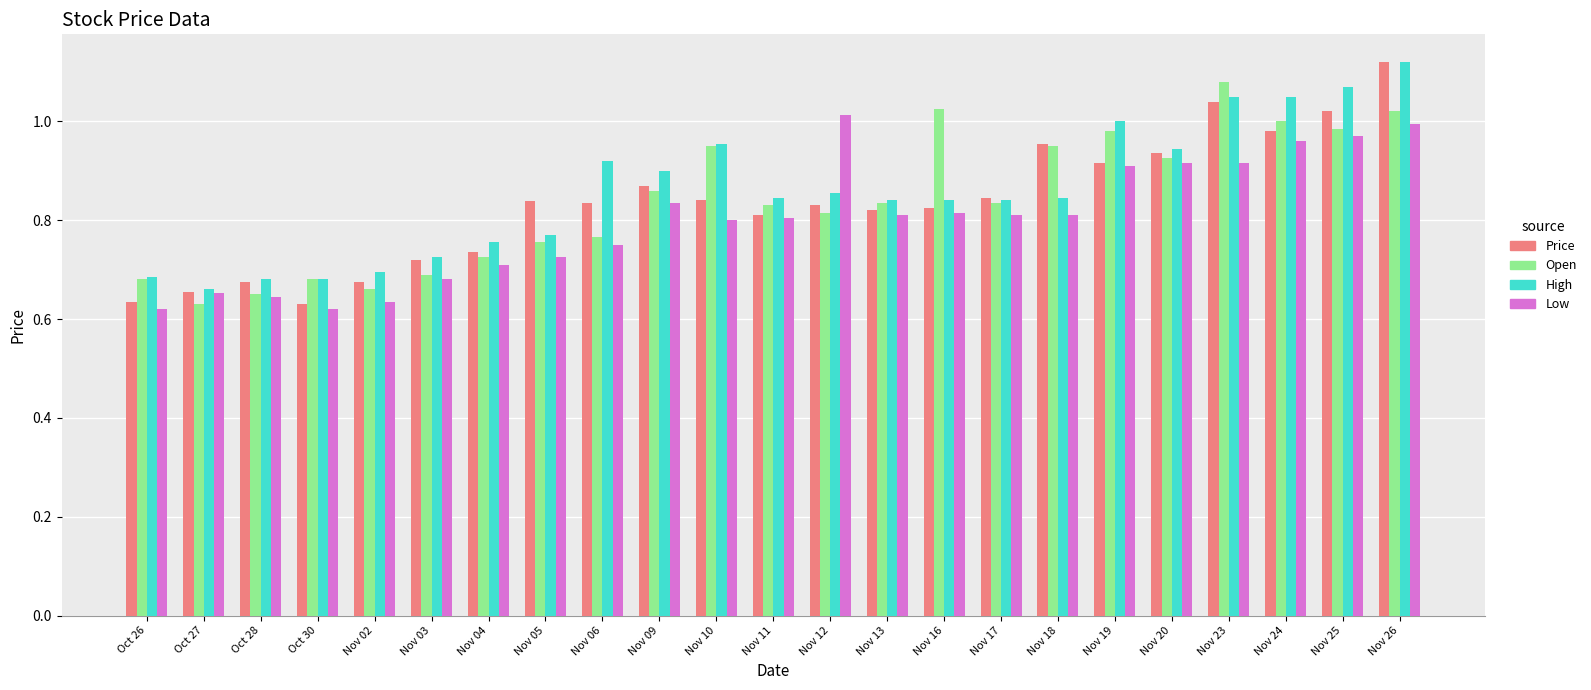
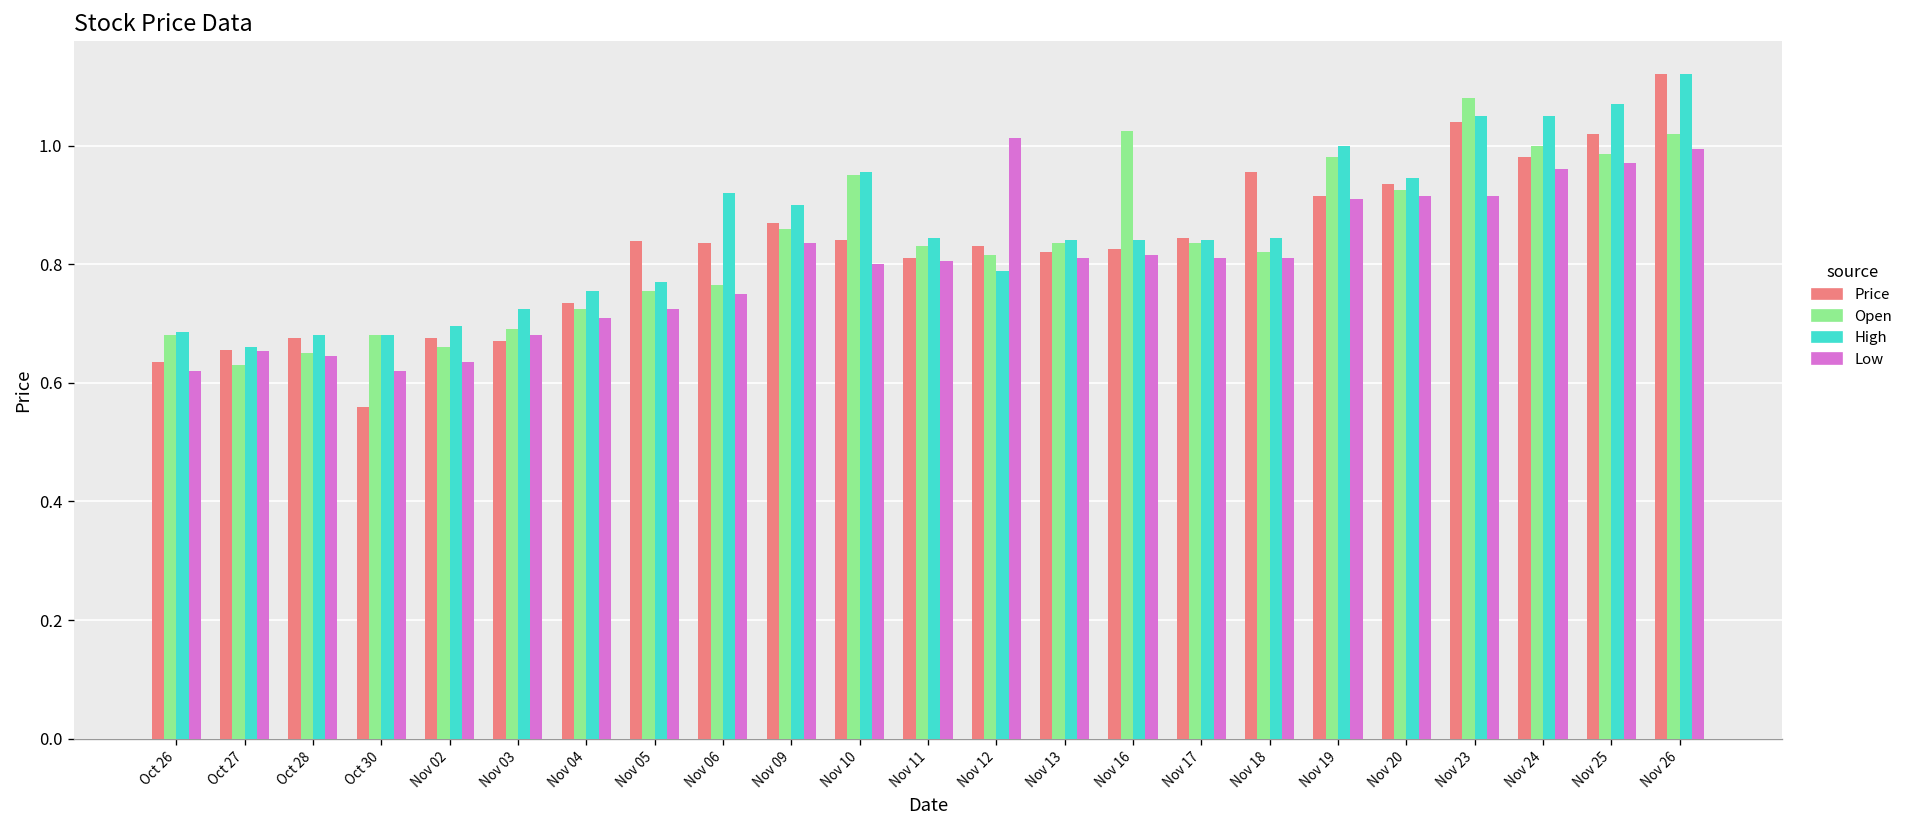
Price, Oct 30: 0.63 -> 0.56
Price, Nov 03: 0.72 -> 0.67
High, Nov 12: 0.86 -> 0.79
Open, Nov 18: 0.95 -> 0.82
